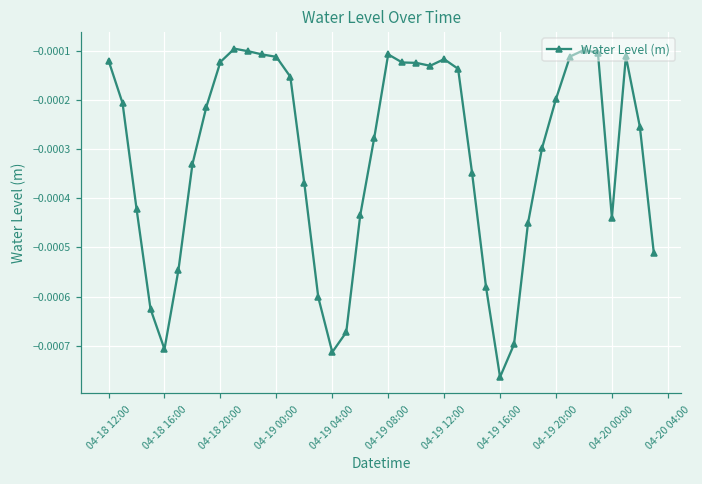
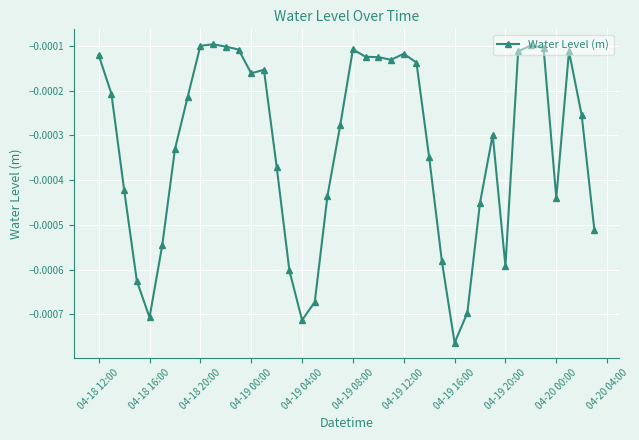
04-18 20:00: -0.00012 -> -0.00010
04-19 00:00: -0.00011 -> -0.00016
04-19 20:00: -0.00020 -> -0.00059
